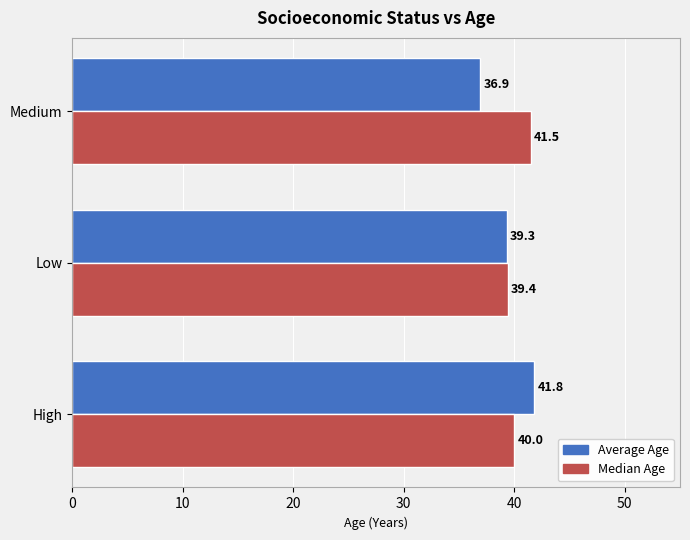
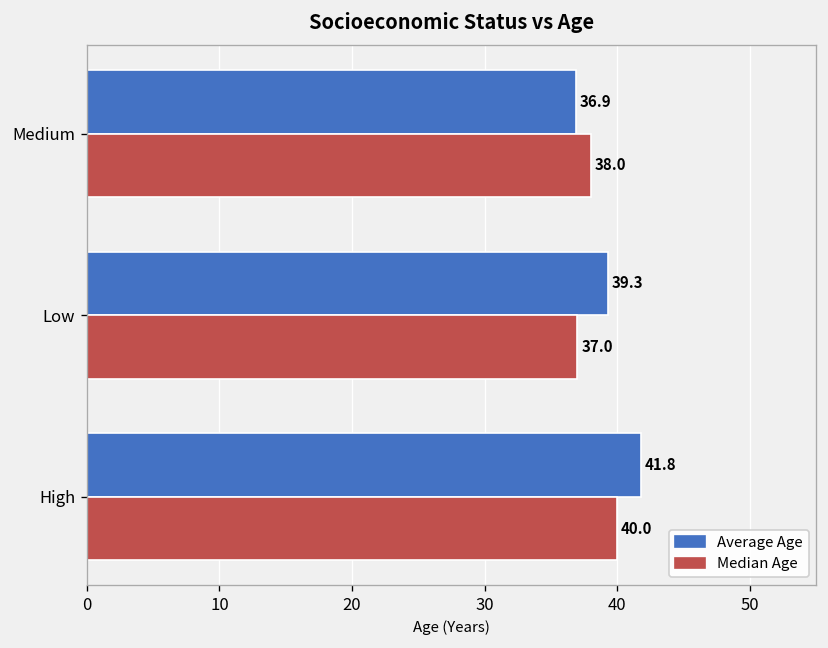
Median Age, Medium: 41.5 -> 38.0
Median Age, Low: 39.4 -> 37.0
